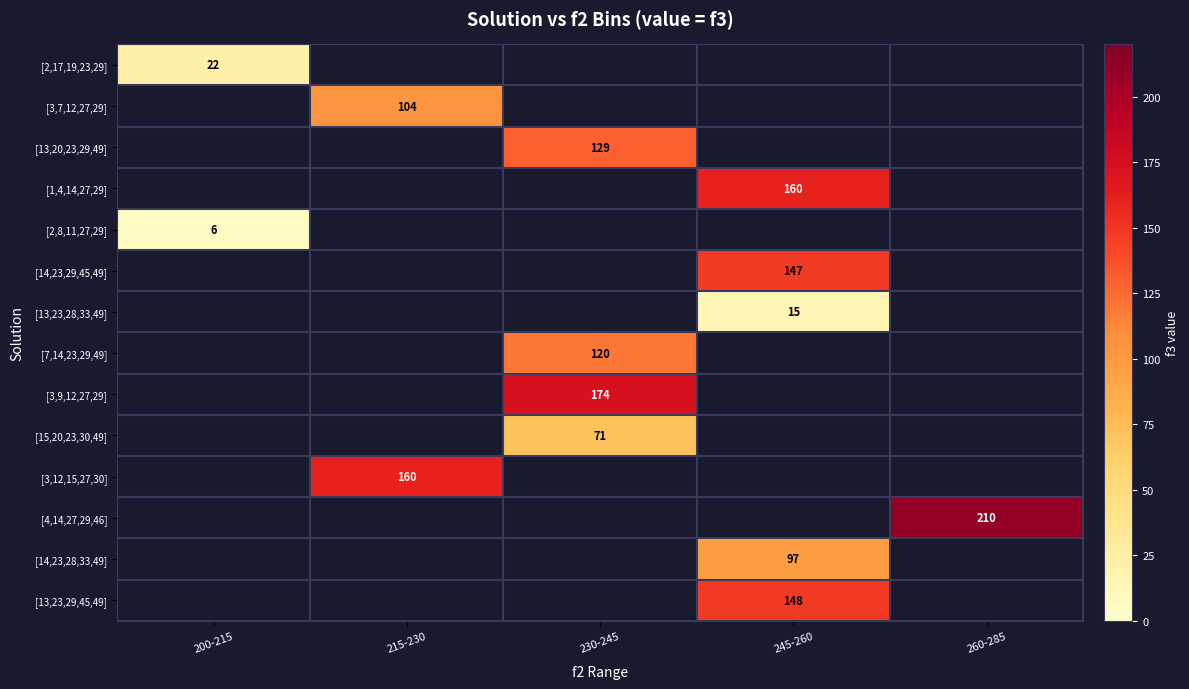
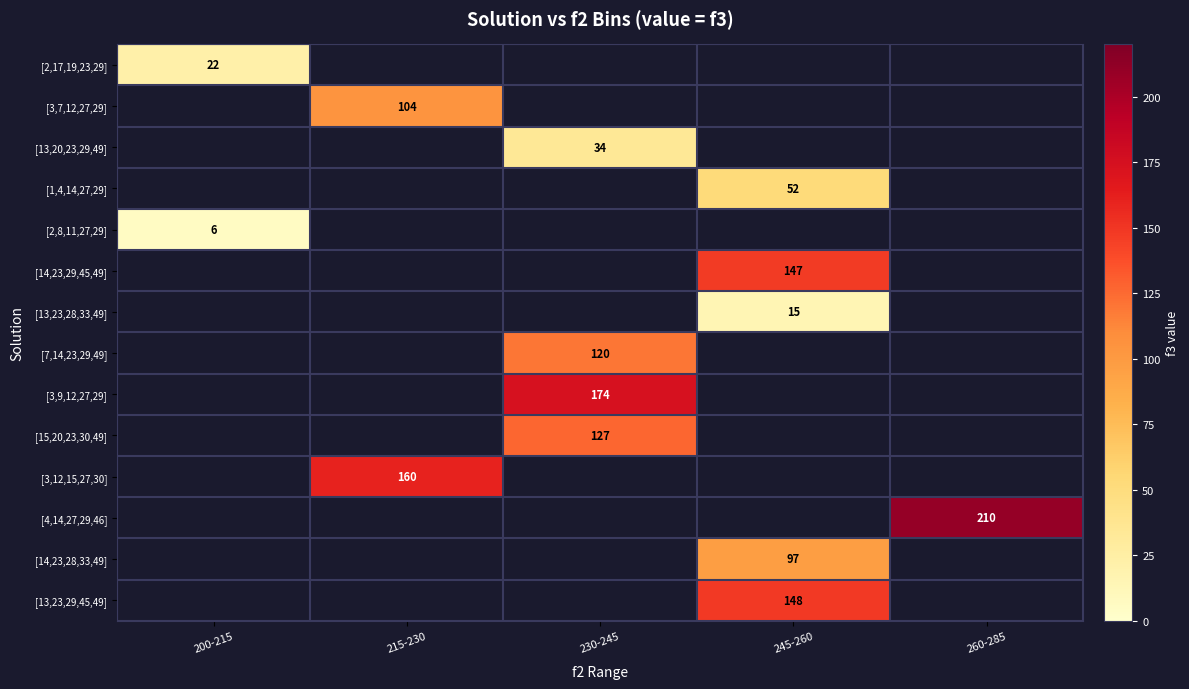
[13,20,23,29,49], 230-245: 129 -> 34
[1,4,14,27,29], 245-260: 160 -> 52
[15,20,23,30,49], 230-245: 71 -> 127
